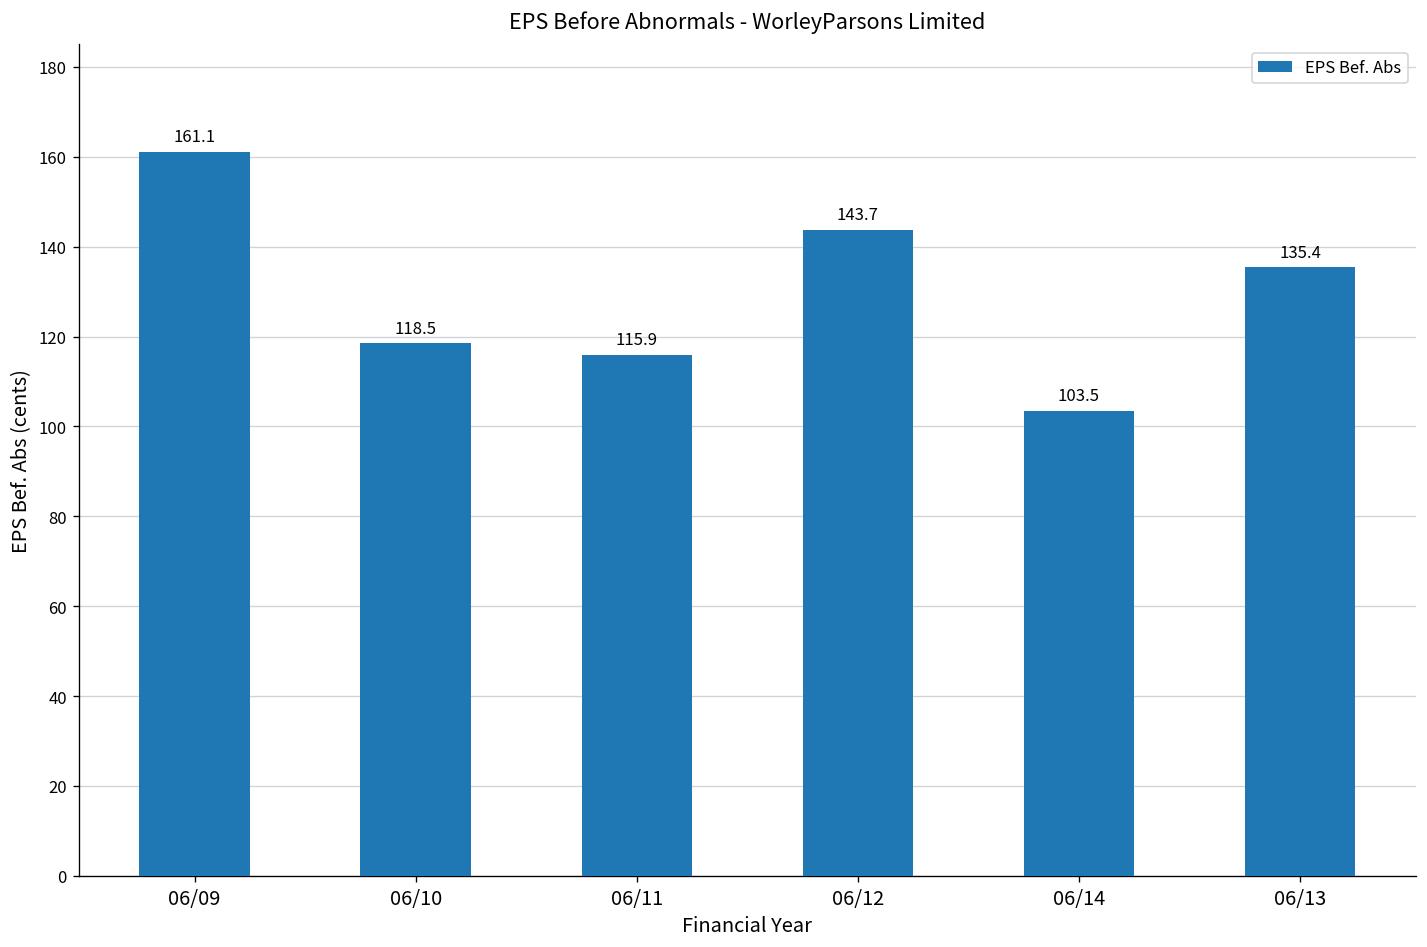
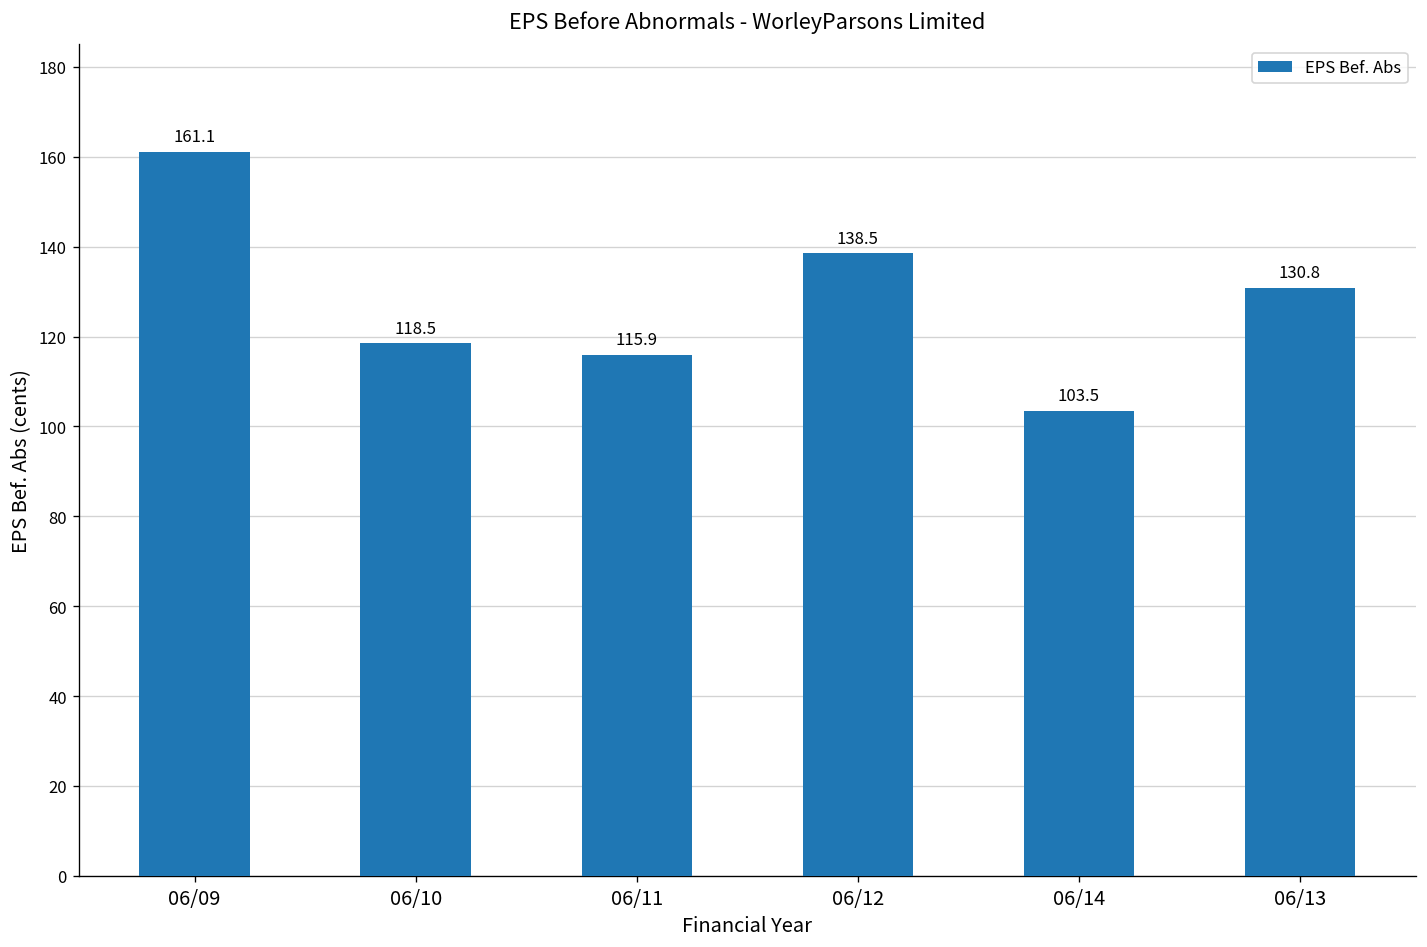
06/12: 143.7 -> 138.5
06/13: 135.4 -> 130.8
